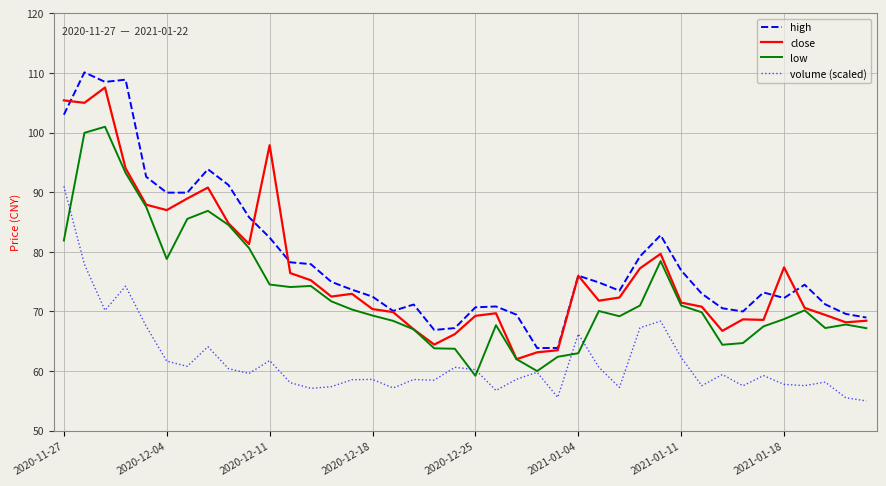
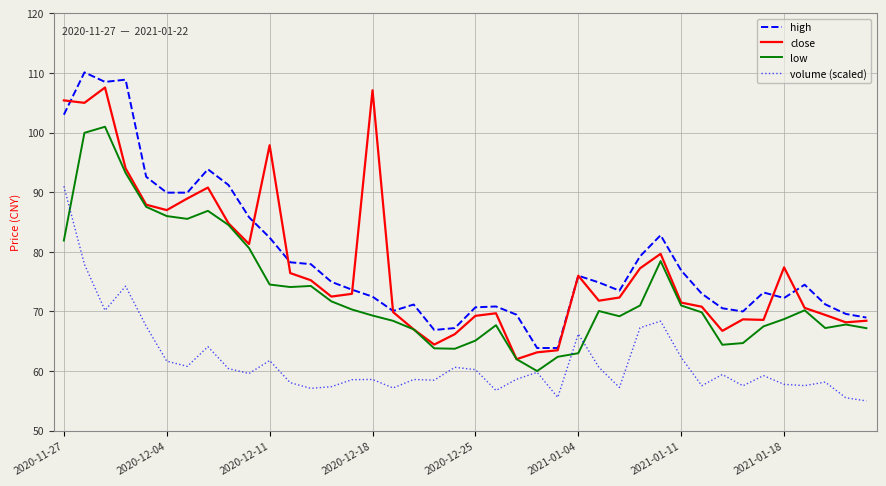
low, 2020-12-04: 79 -> 86
close, 2020-12-18: 70 -> 107
low, 2020-12-25: 59 -> 65
